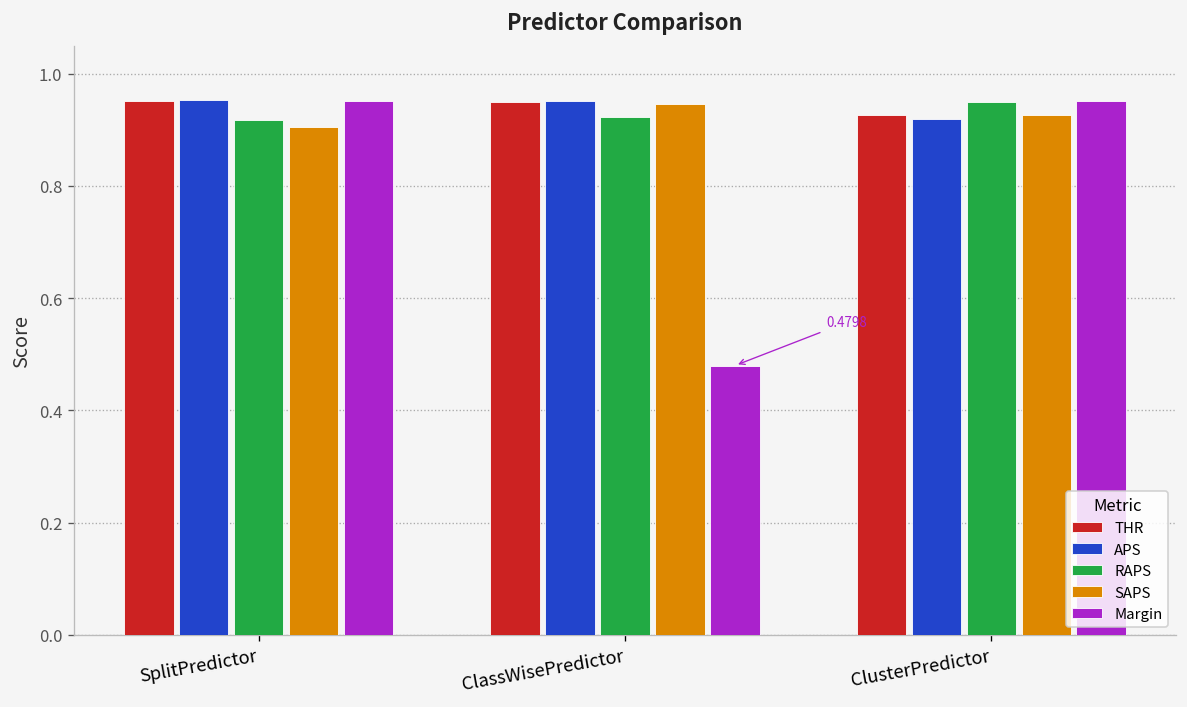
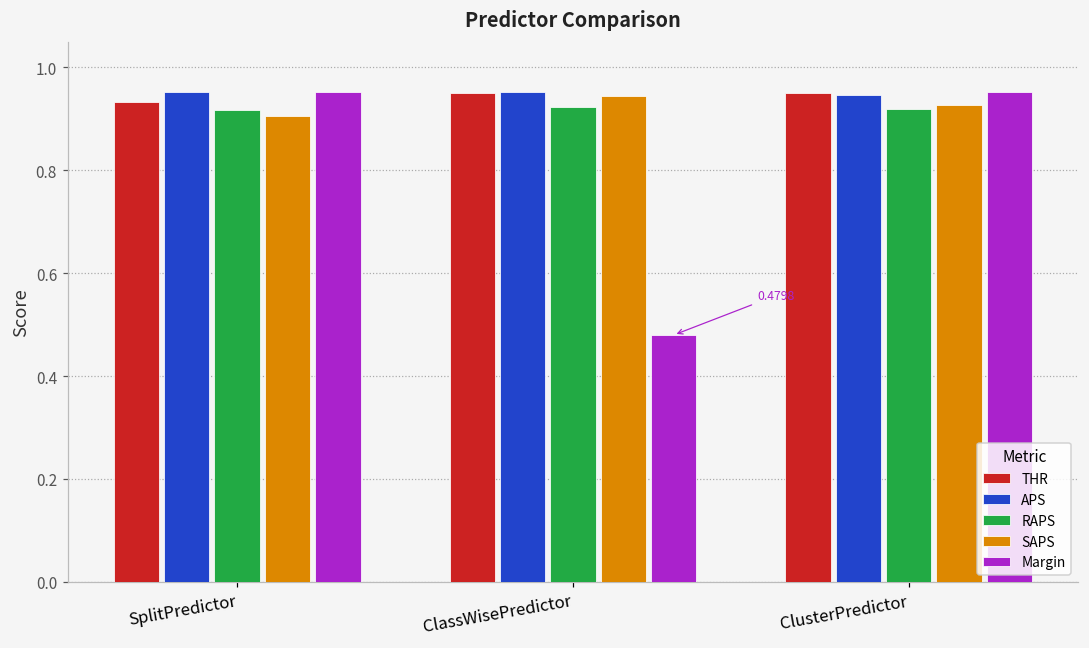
THR, SplitPredictor: 0.95 -> 0.93
THR, ClusterPredictor: 0.93 -> 0.95
APS, ClusterPredictor: 0.92 -> 0.95
RAPS, ClusterPredictor: 0.95 -> 0.92
